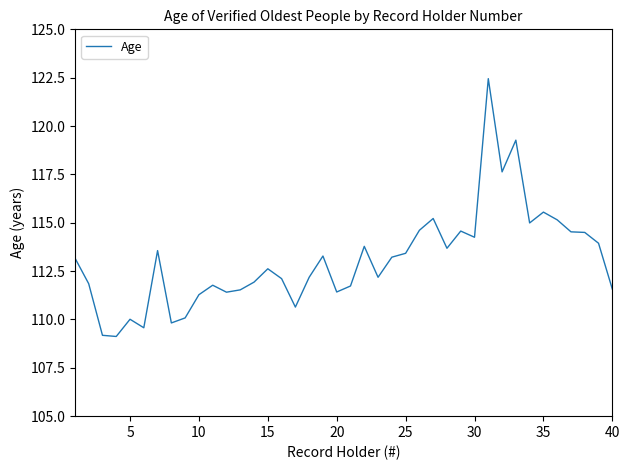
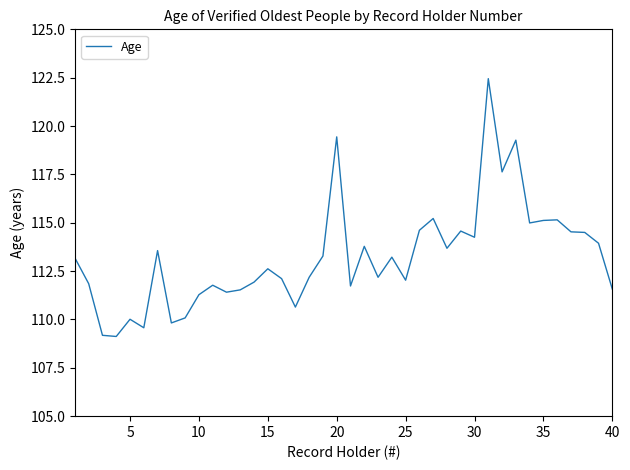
20: 111.4 -> 119.4
25: 113.4 -> 112.0
35: 115.6 -> 115.1
